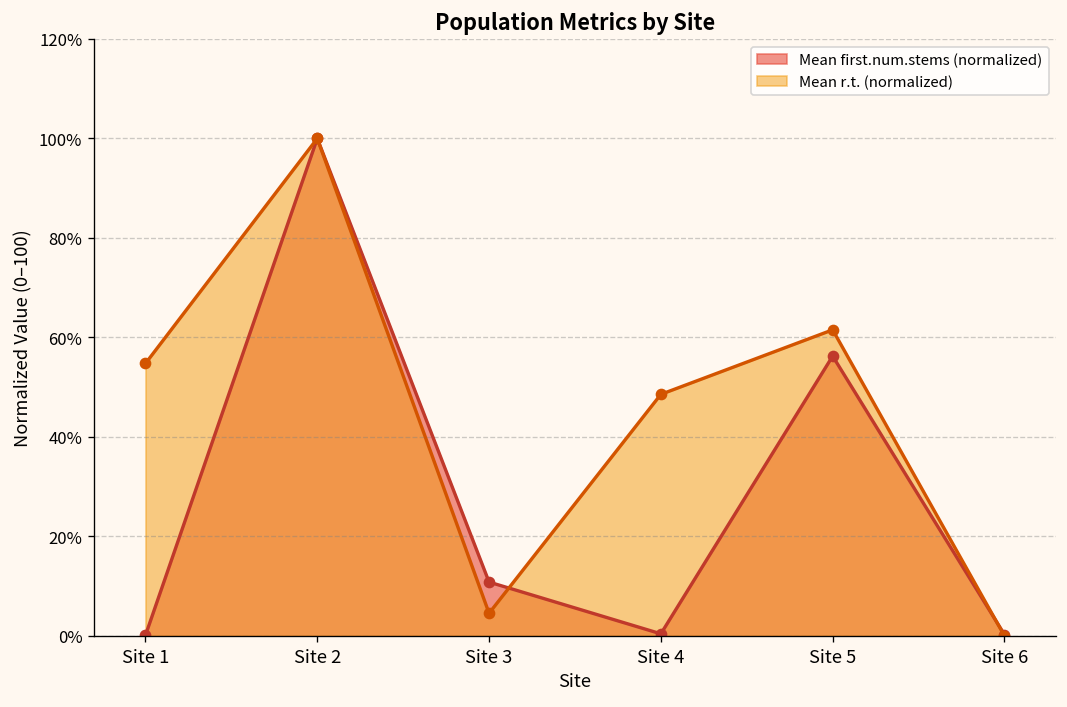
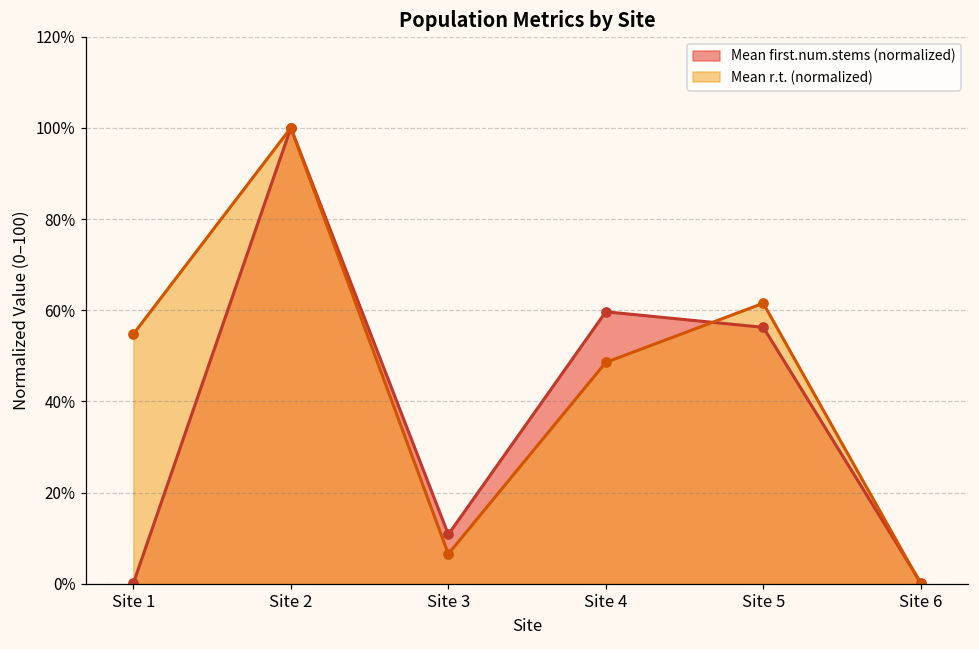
Mean r.t. (normalized), Site 3: 5% -> 7%
Mean first.num.stems (normalized), Site 4: 0% -> 60%
